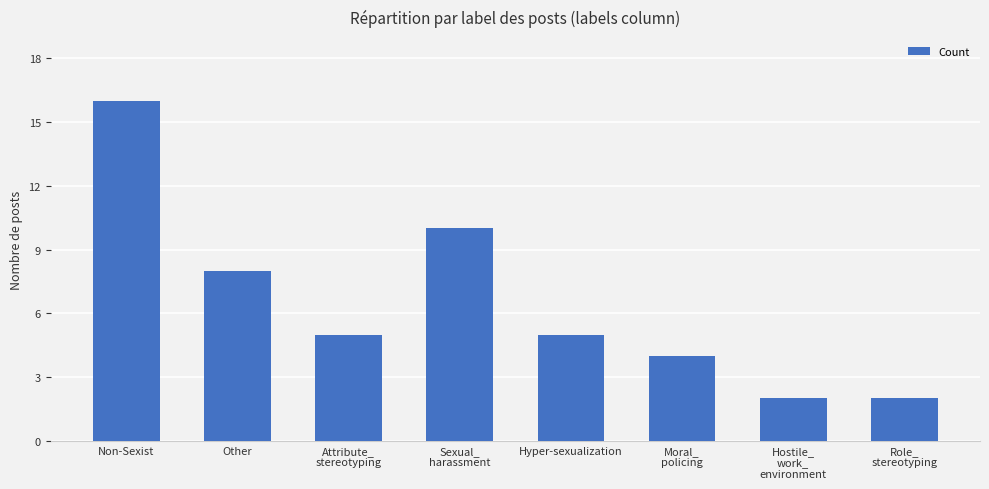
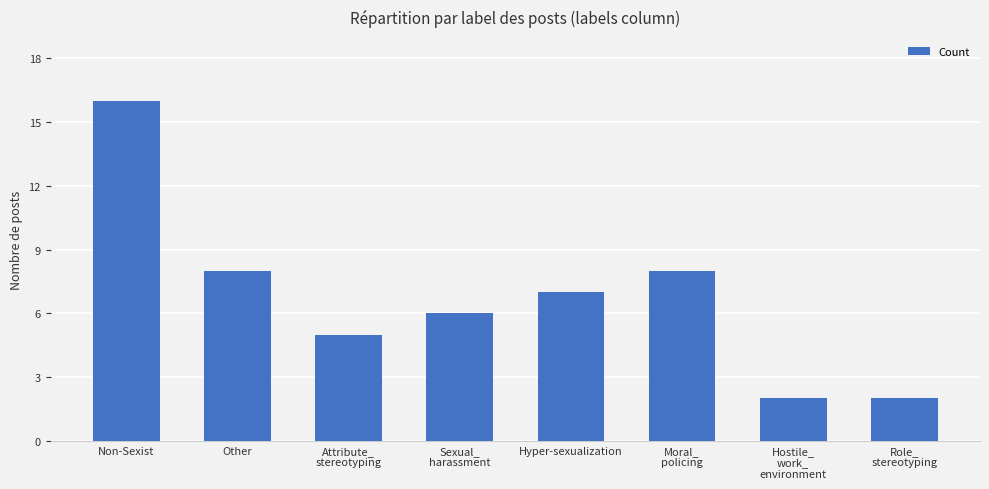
Sexual_ harassment: 10 -> 6
Hyper-sexualization: 5 -> 7
Moral_ policing: 4 -> 8
